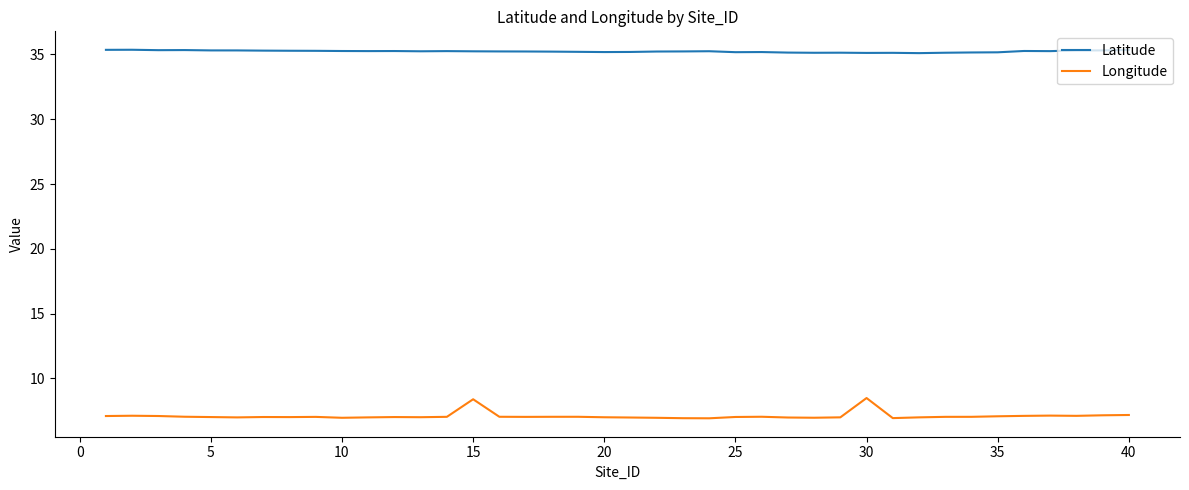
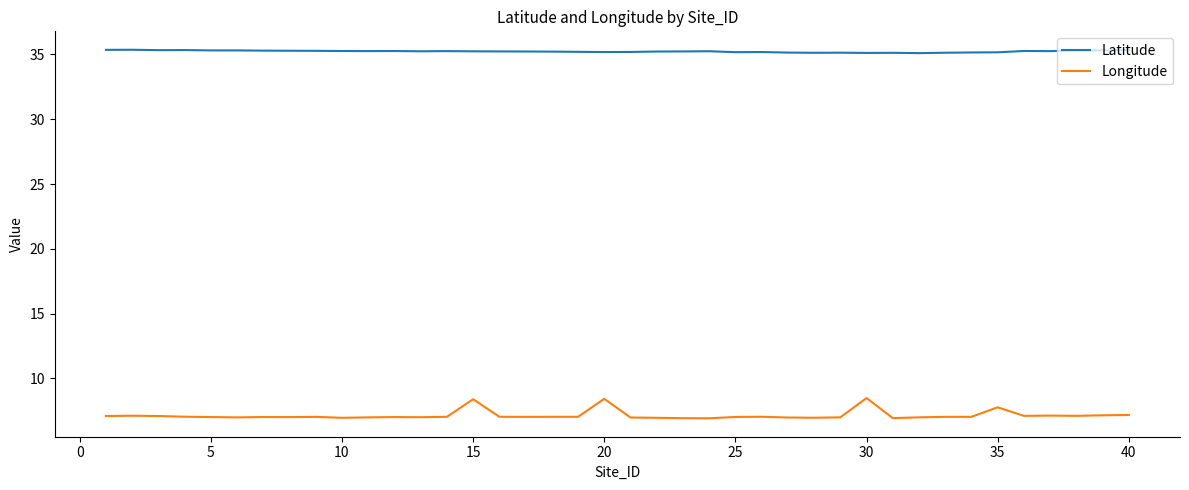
Longitude, 20: 7.0 -> 8.4
Longitude, 35: 7.1 -> 7.8
